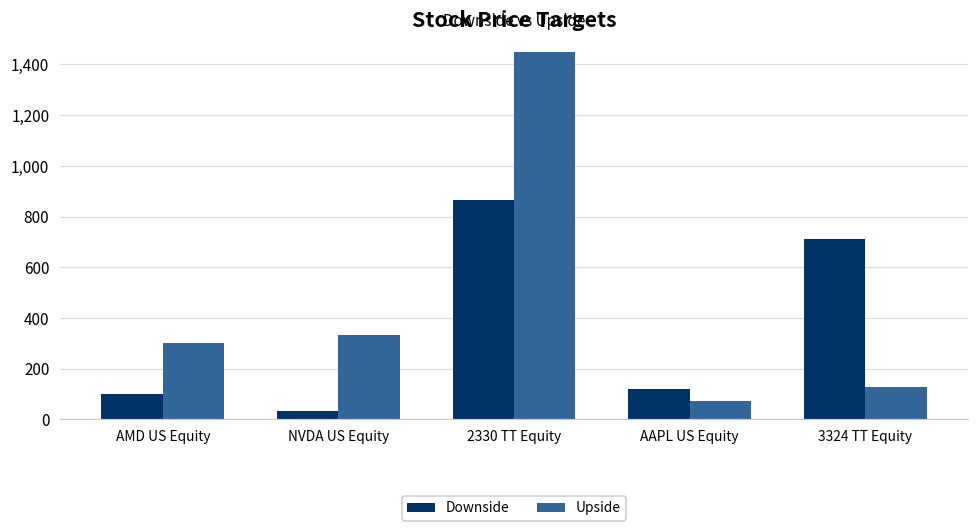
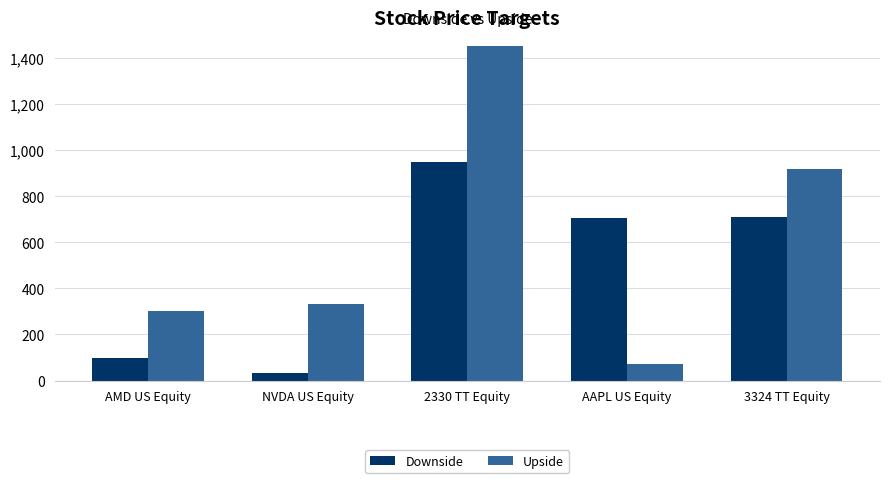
Downside, 2330 TT Equity: 860 -> 950
Downside, AAPL US Equity: 120 -> 700
Upside, 3324 TT Equity: 130 -> 920
